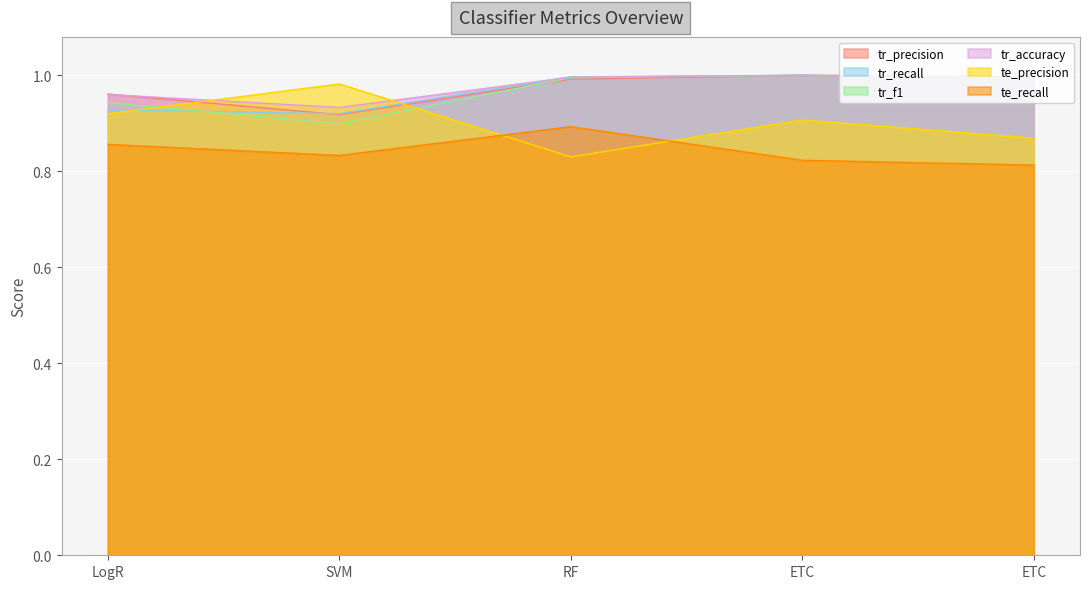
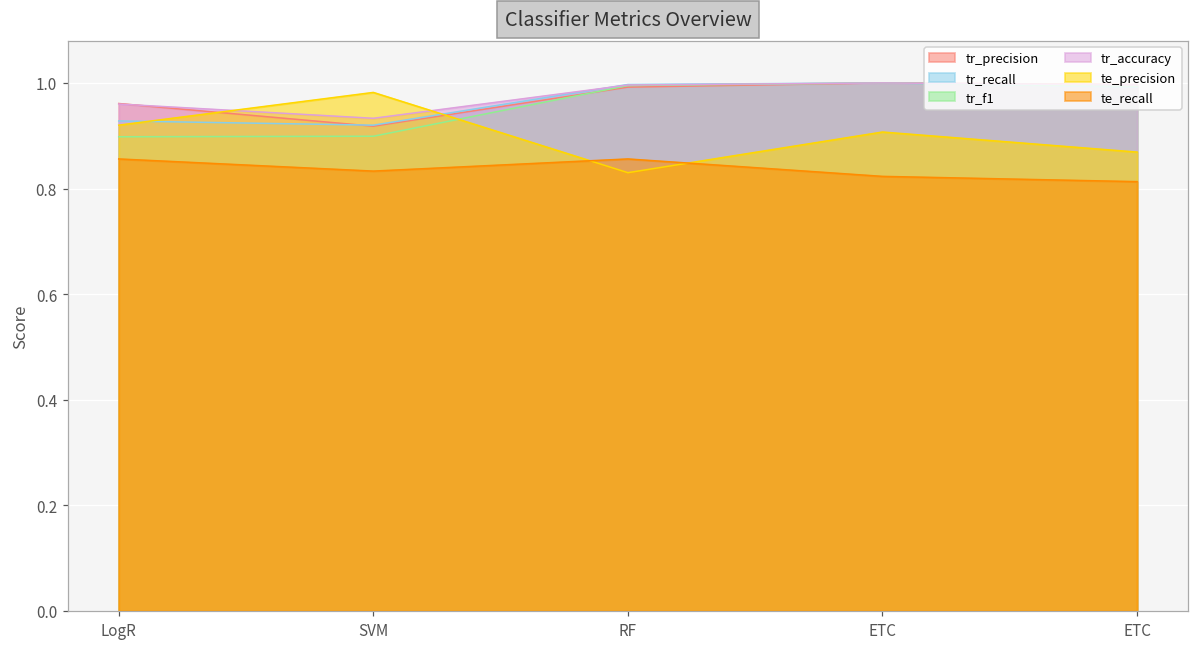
tr_f1, LogR: 0.94 -> 0.90
te_recall, RF: 0.89 -> 0.86
